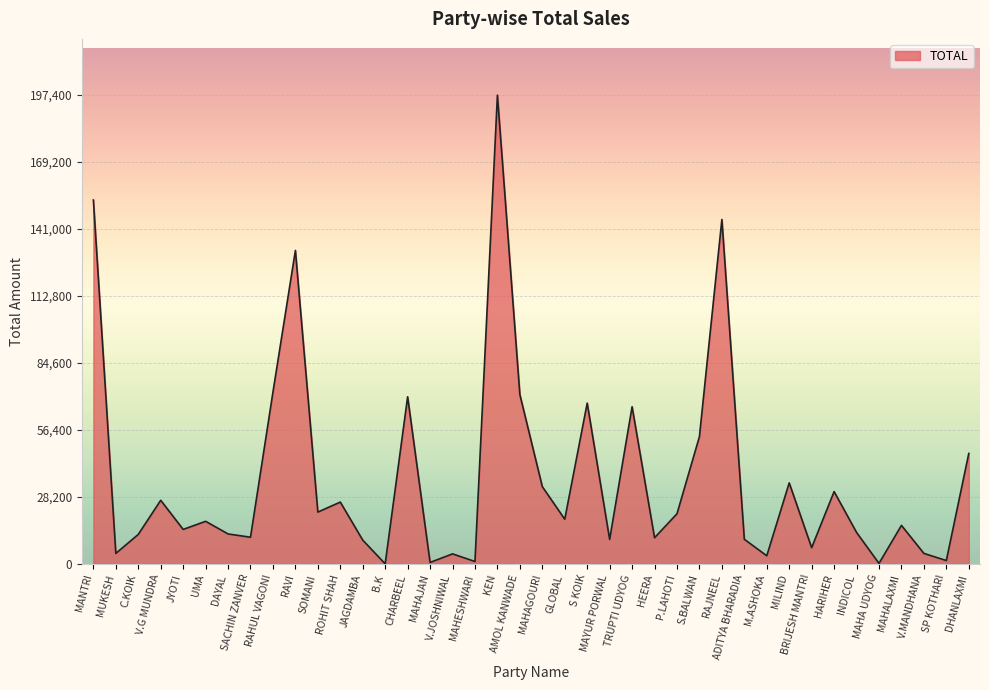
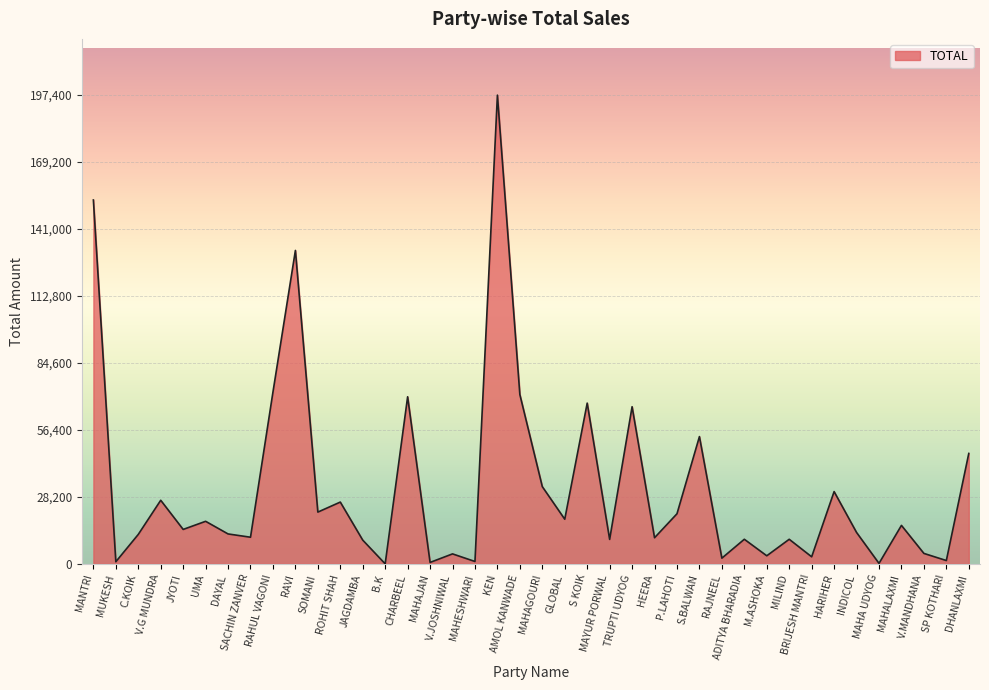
MUKESH: 4,000 -> 1,000
RAJNEEL: 145,000 -> 2,000
MILIND: 34,000 -> 10,000
BRIJESH MANTRI: 7,000 -> 3,000
